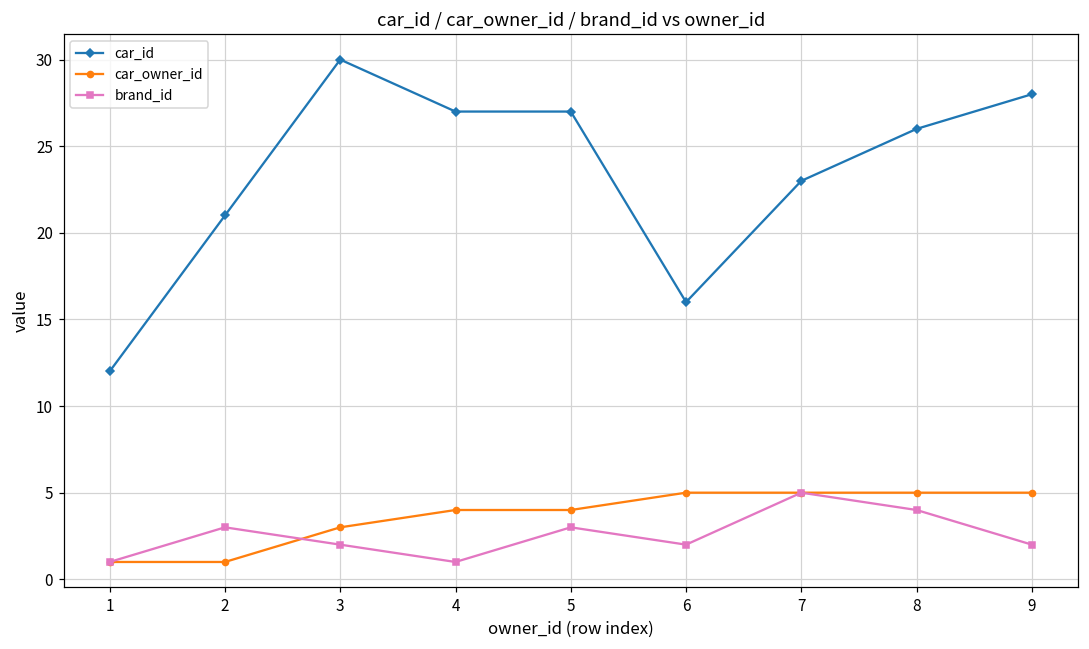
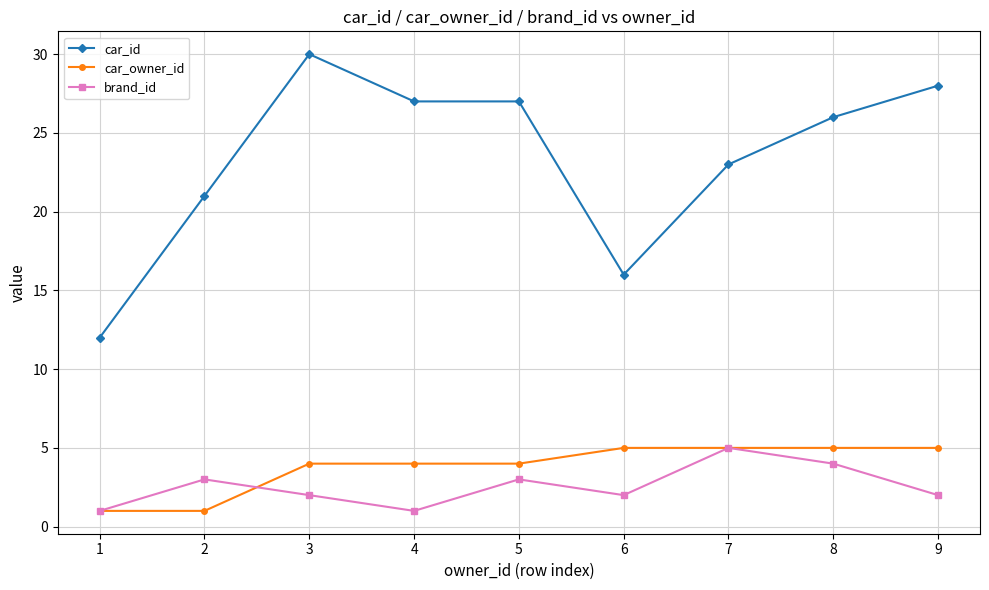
car_owner_id, 3: 3 -> 4
